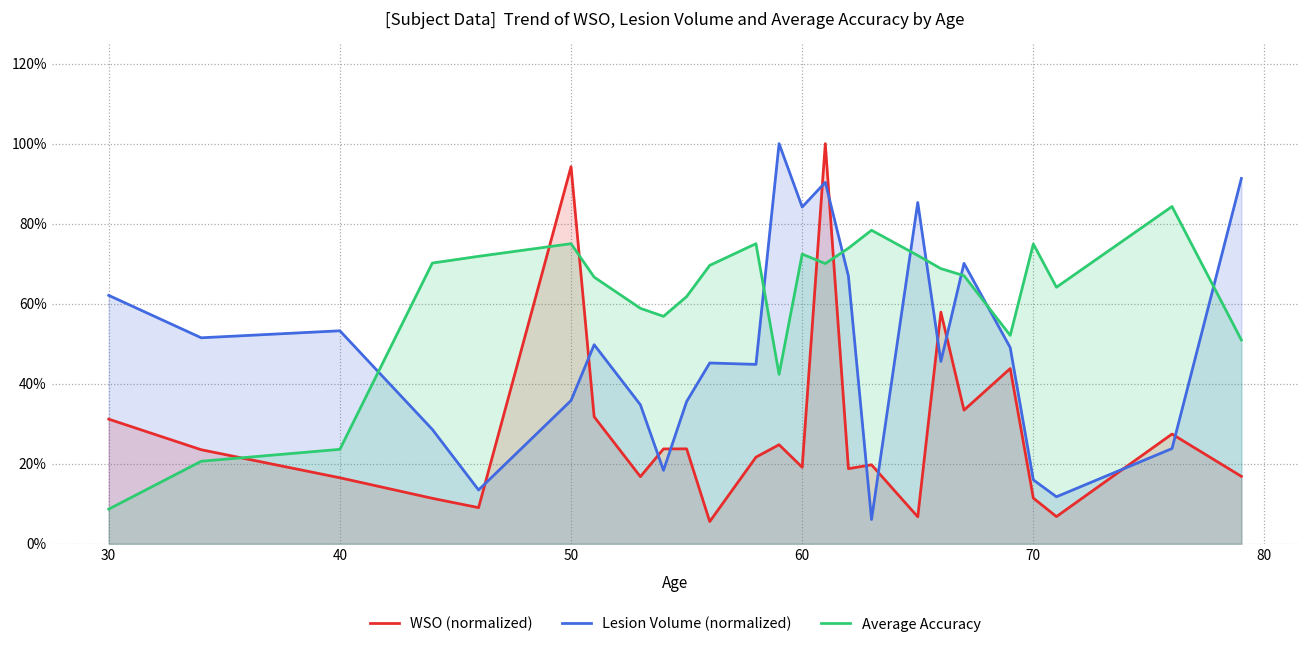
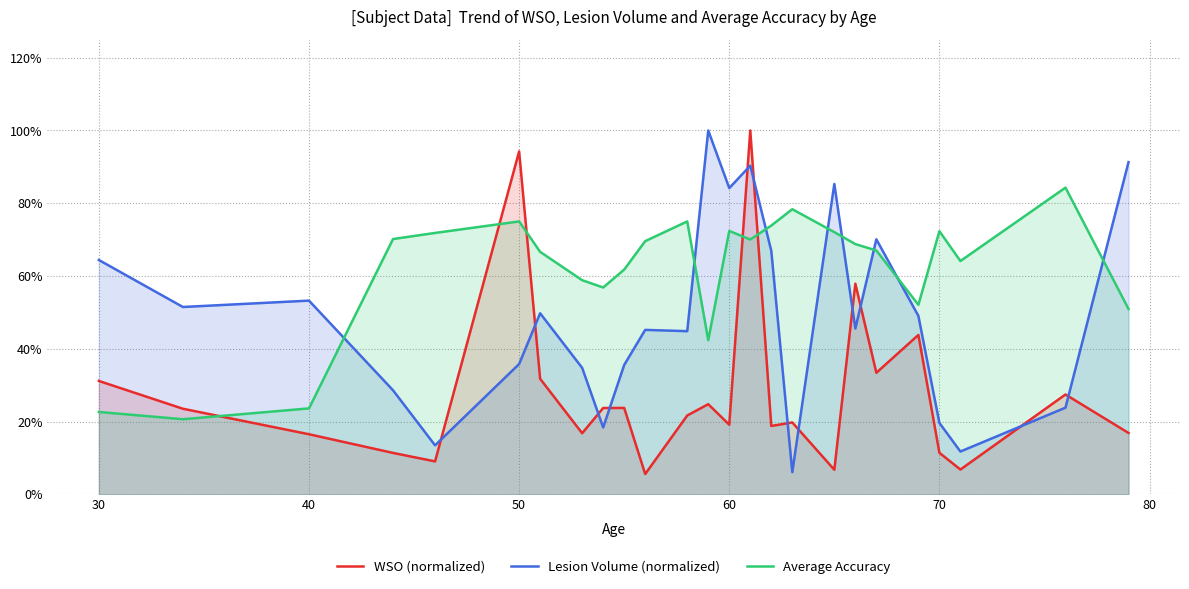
Lesion Volume (normalized), 30: 62% -> 64%
Average Accuracy, 30: 9% -> 23%
Lesion Volume (normalized), 70: 16% -> 20%
Average Accuracy, 70: 75% -> 72%
